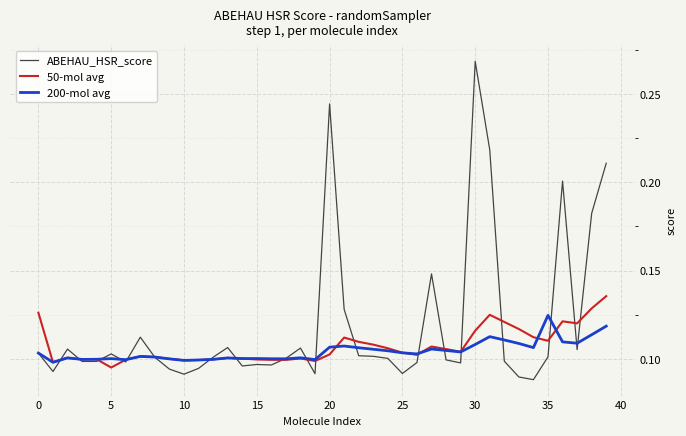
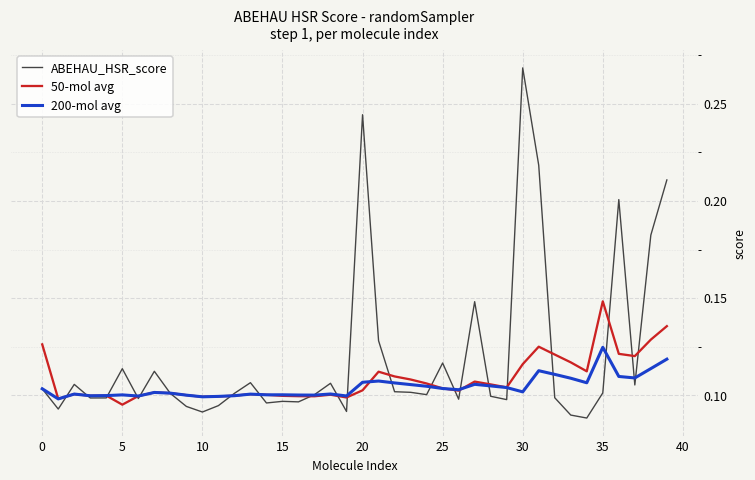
ABEHAU_HSR_score, 5: 0.103 -> 0.114
ABEHAU_HSR_score, 25: 0.092 -> 0.117
200-mol avg, 30: 0.108 -> 0.102
50-mol avg, 35: 0.110 -> 0.148
